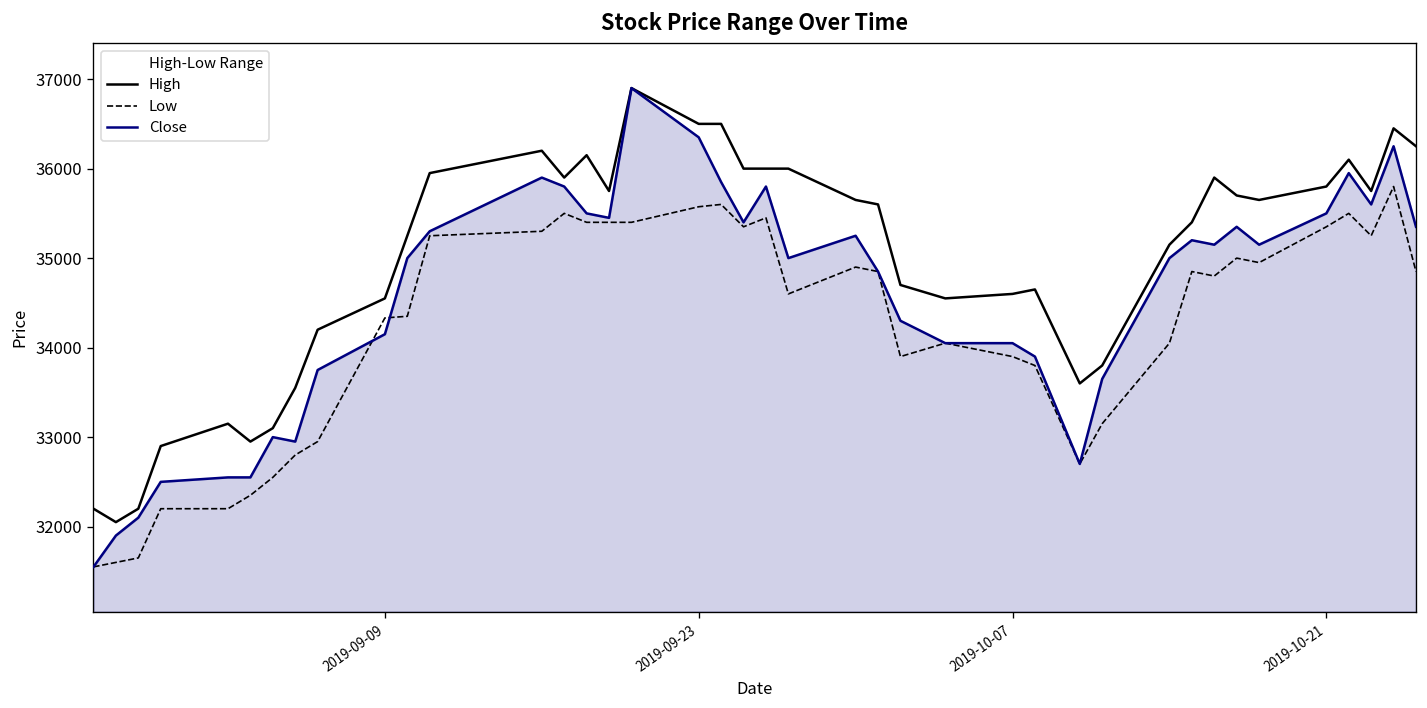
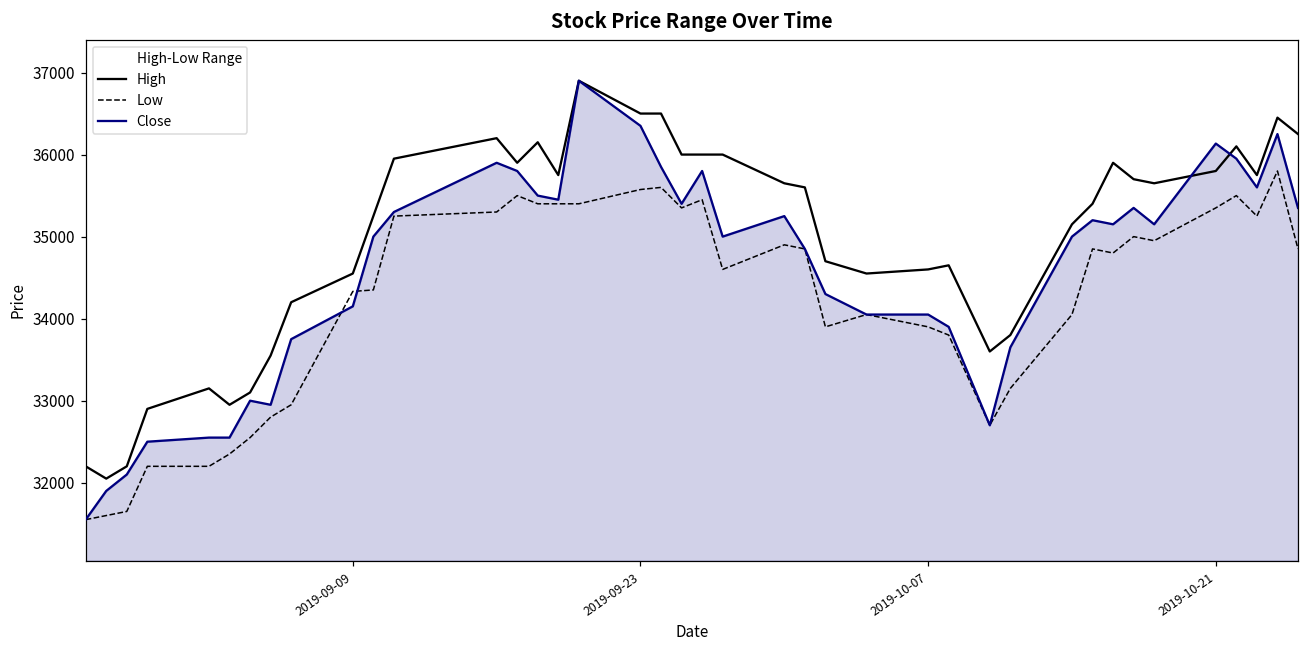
Close, 2019-10-21: 35500 -> 36100
